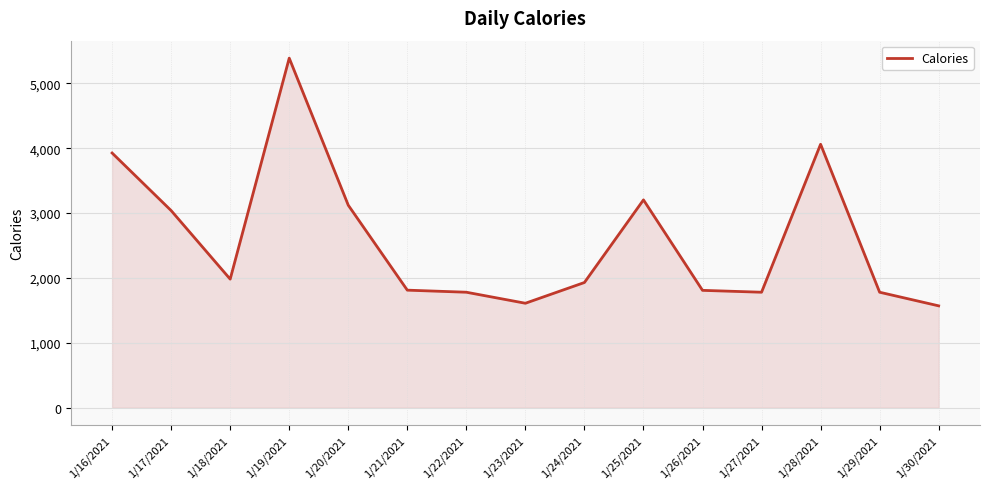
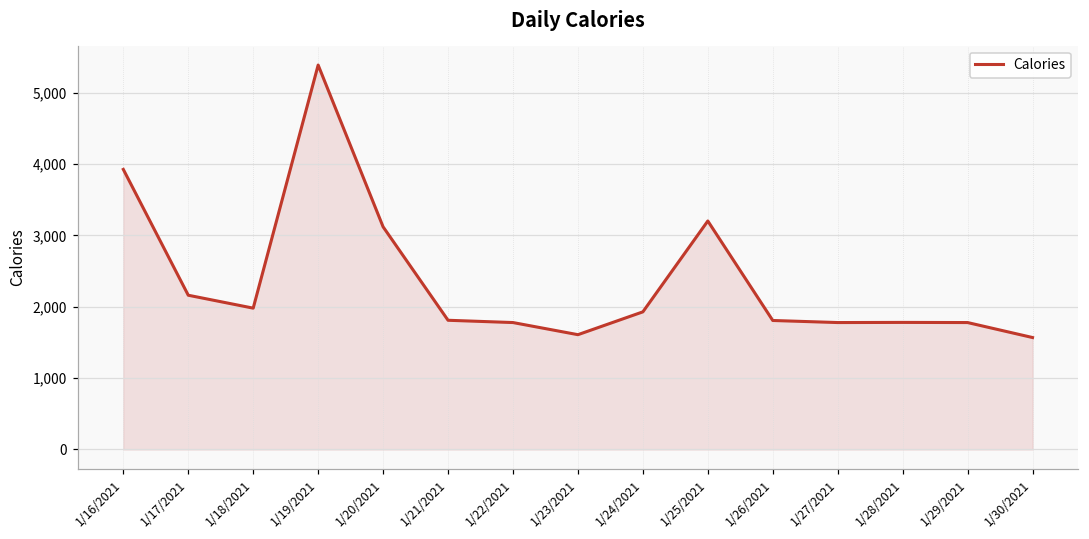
1/17/2021: 3,000 -> 2,200
1/28/2021: 4,100 -> 1,800
